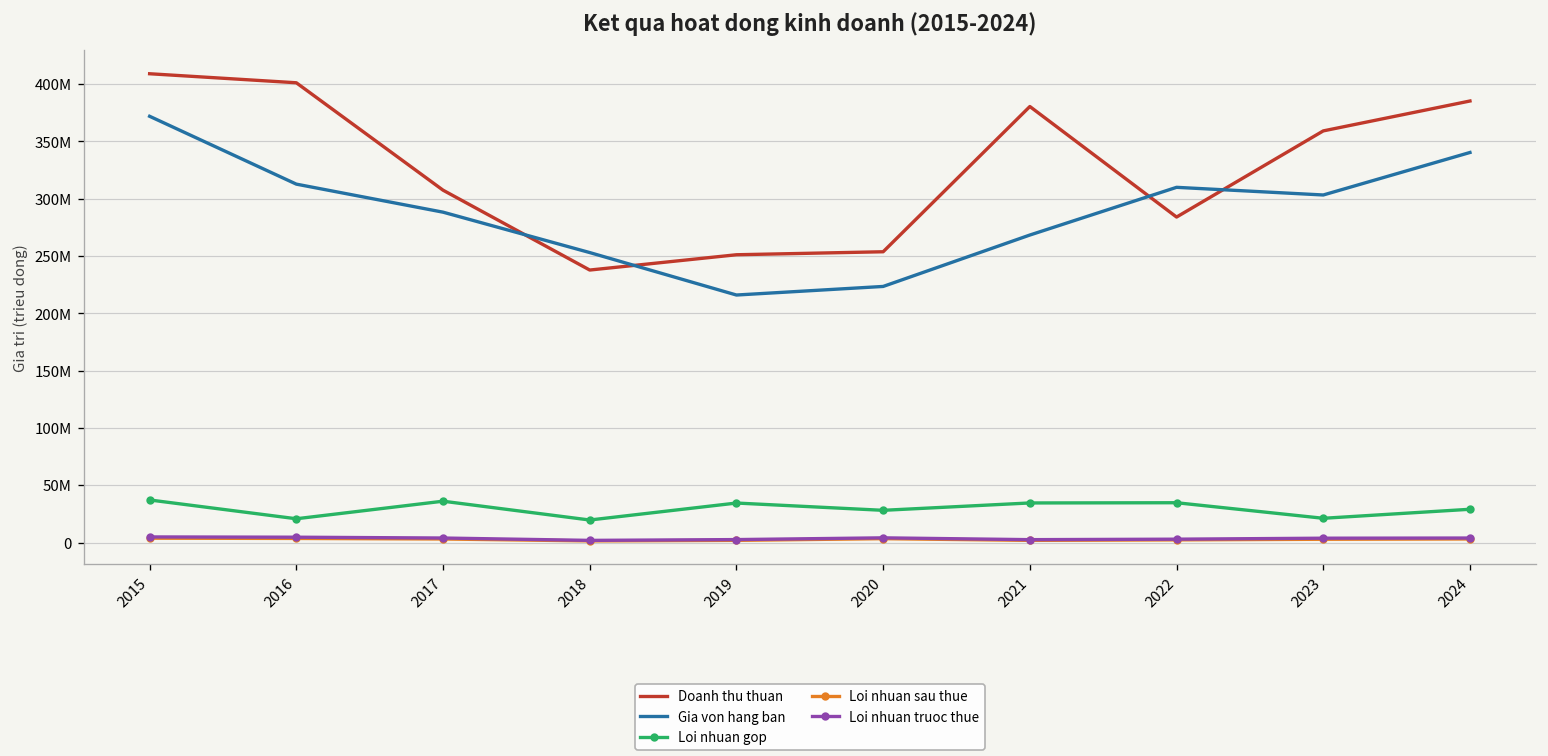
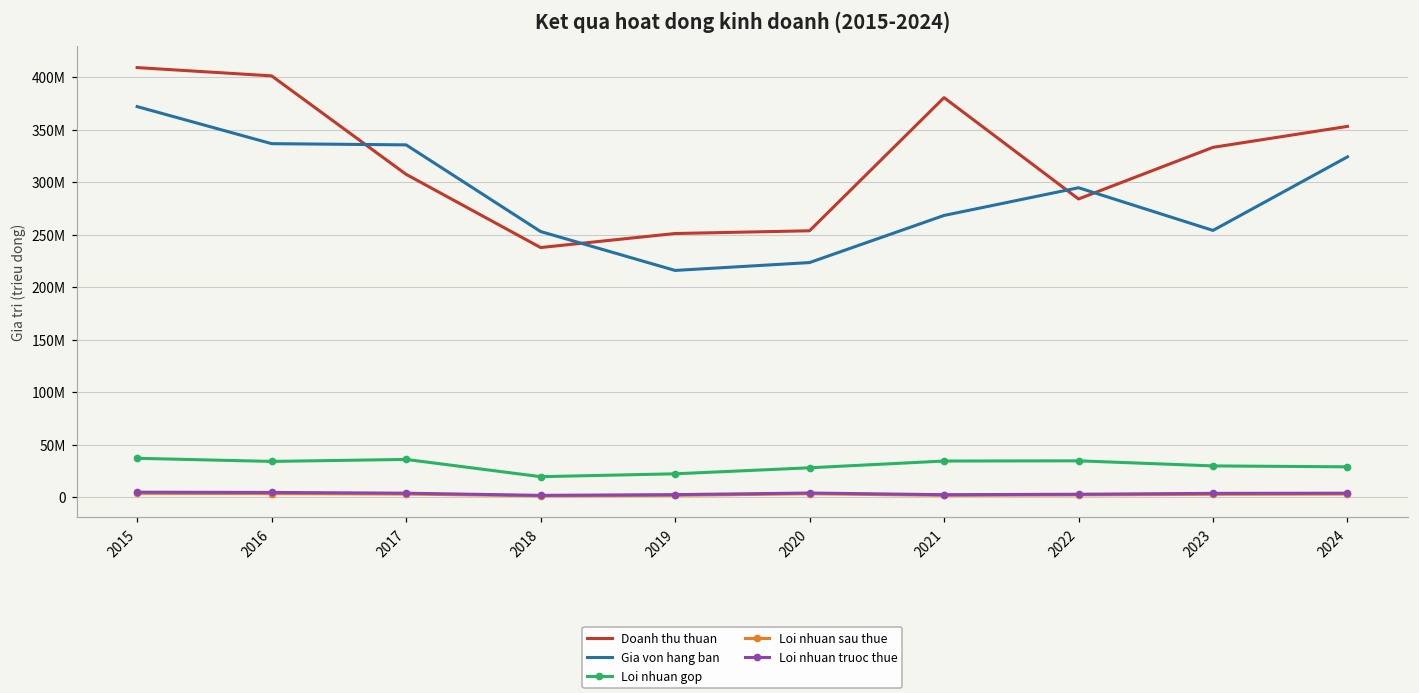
Gia von hang ban, 2016: 310000000 -> 340000000
Loi nhuan gop, 2016: 20000000 -> 30000000
Gia von hang ban, 2017: 290000000 -> 340000000
Loi nhuan gop, 2019: 30000000 -> 20000000
Gia von hang ban, 2022: 310000000 -> 290000000
Doanh thu thuan, 2023: 360000000 -> 330000000
Gia von hang ban, 2023: 300000000 -> 250000000
Loi nhuan gop, 2023: 20000000 -> 30000000
Doanh thu thuan, 2024: 390000000 -> 350000000
Gia von hang ban, 2024: 340000000 -> 320000000
